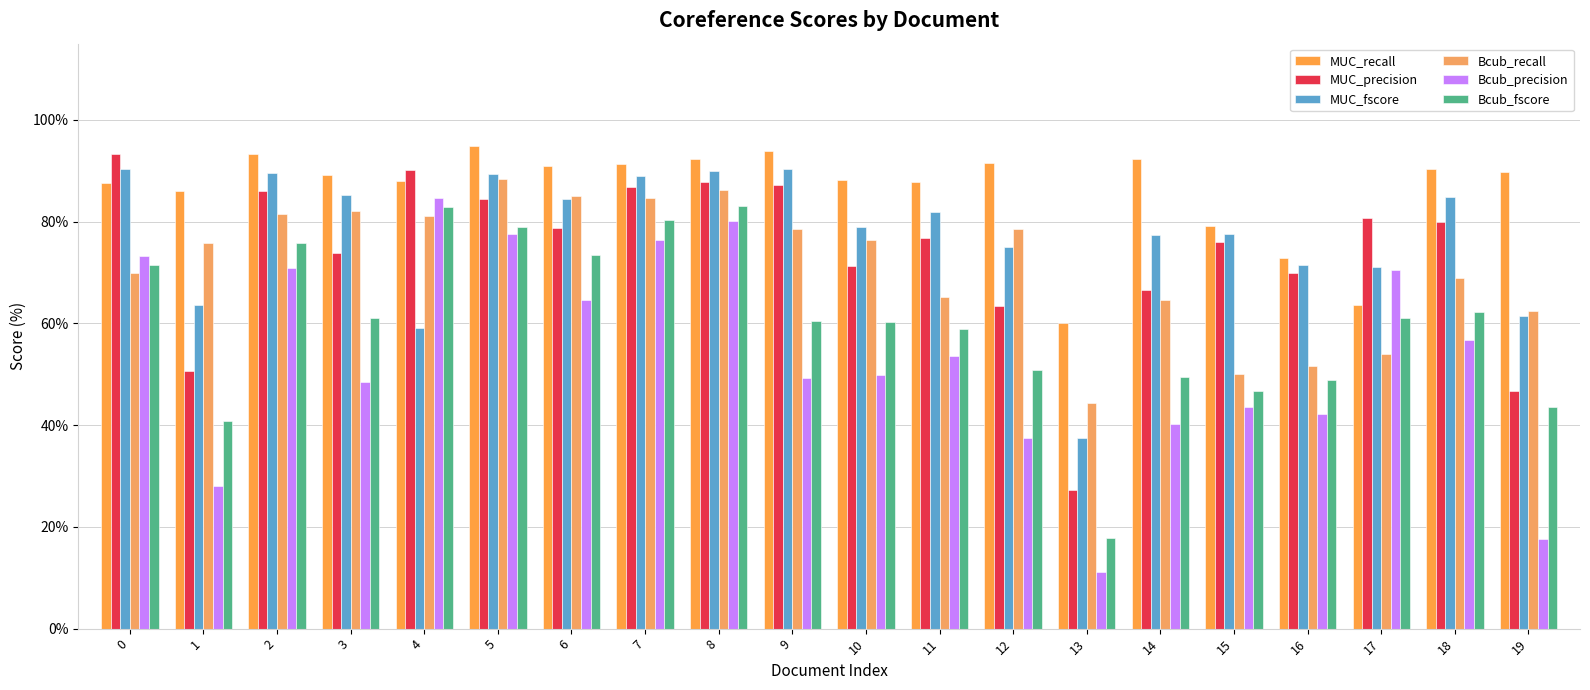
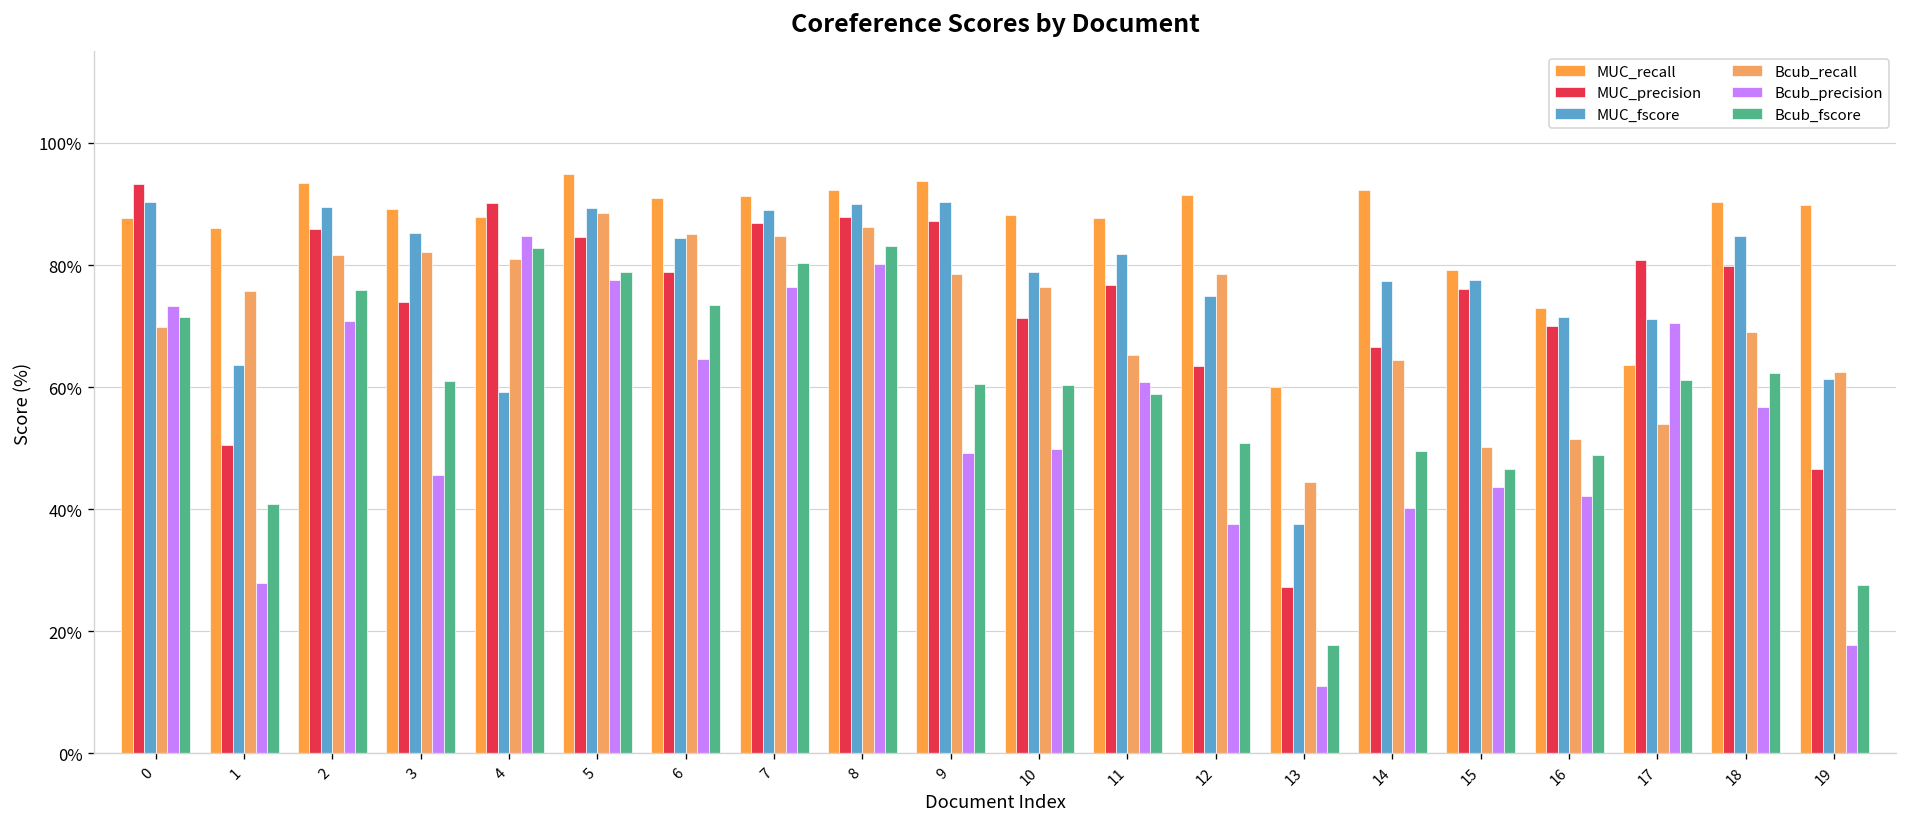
Bcub_precision, 3: 49% -> 46%
Bcub_precision, 11: 54% -> 61%
Bcub_fscore, 19: 43% -> 28%
